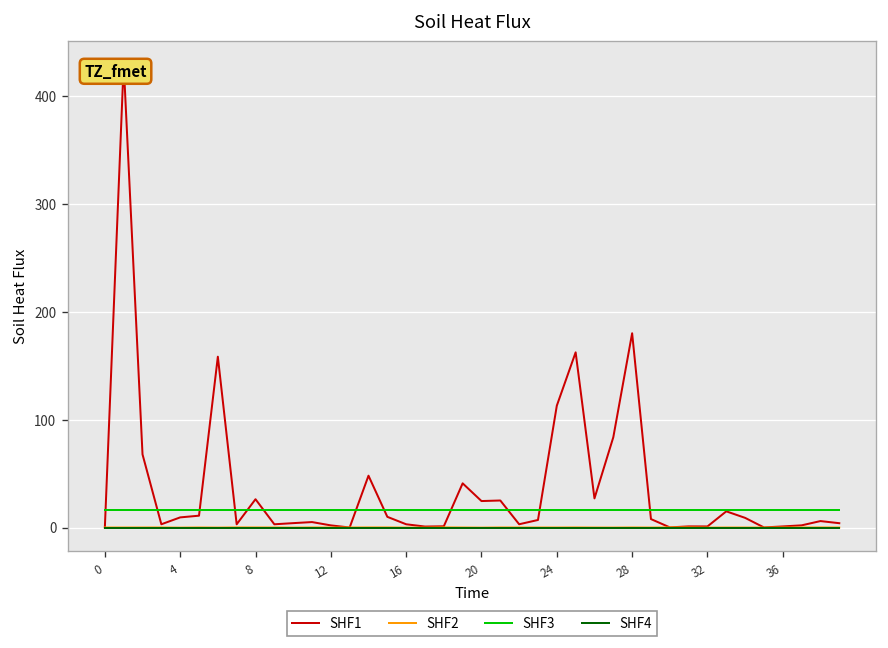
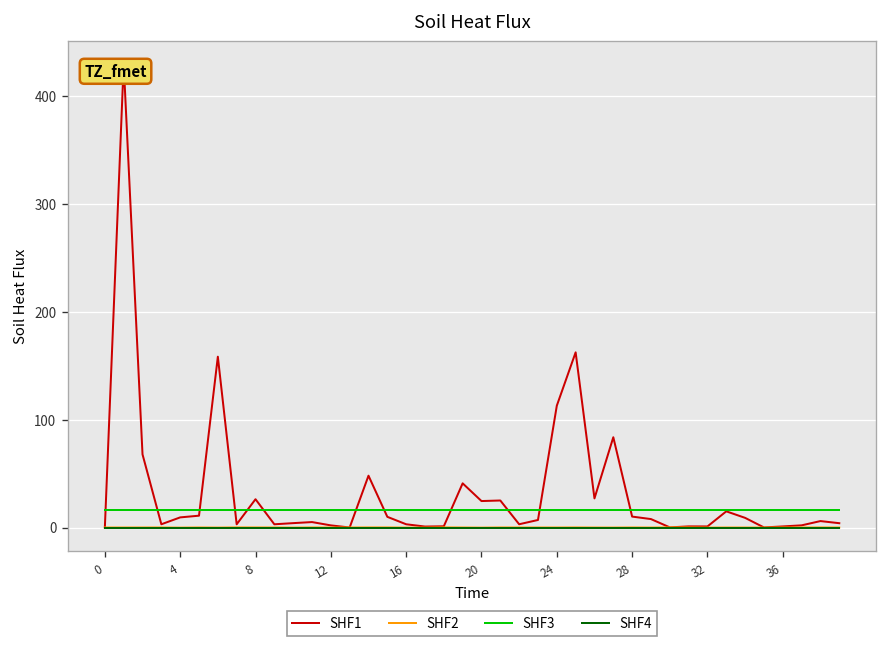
SHF1, 28: 180 -> 10
